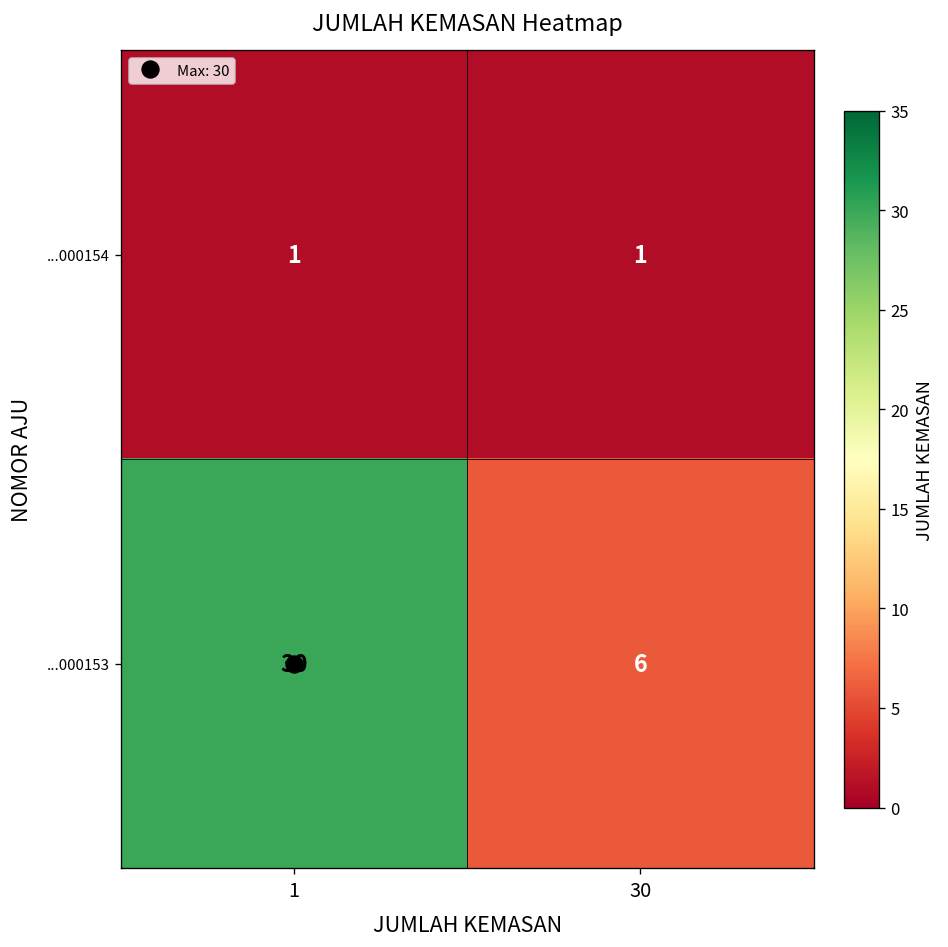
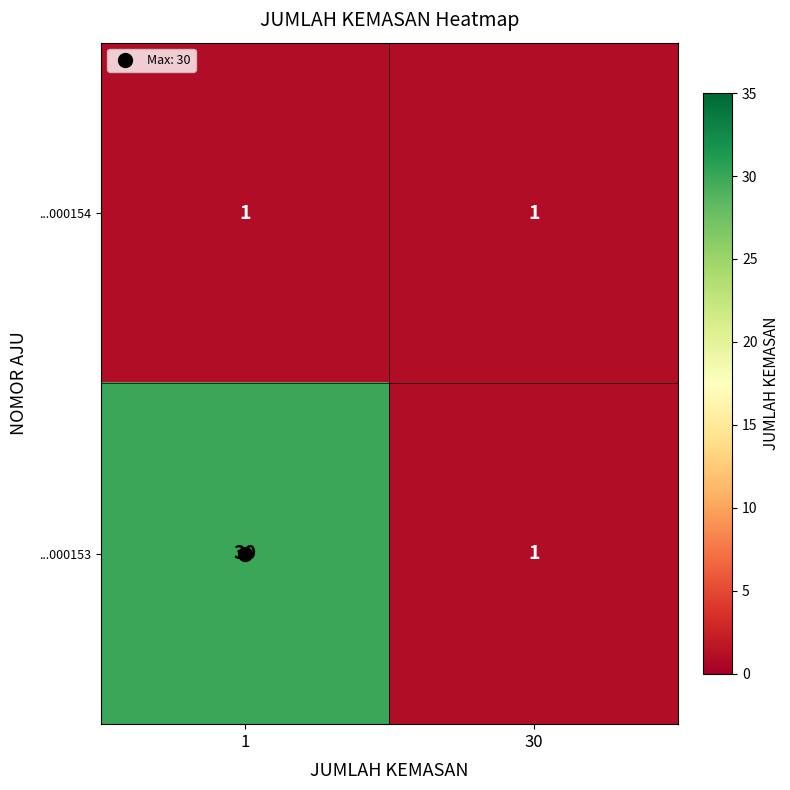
...000153, 30: 6 -> 1
